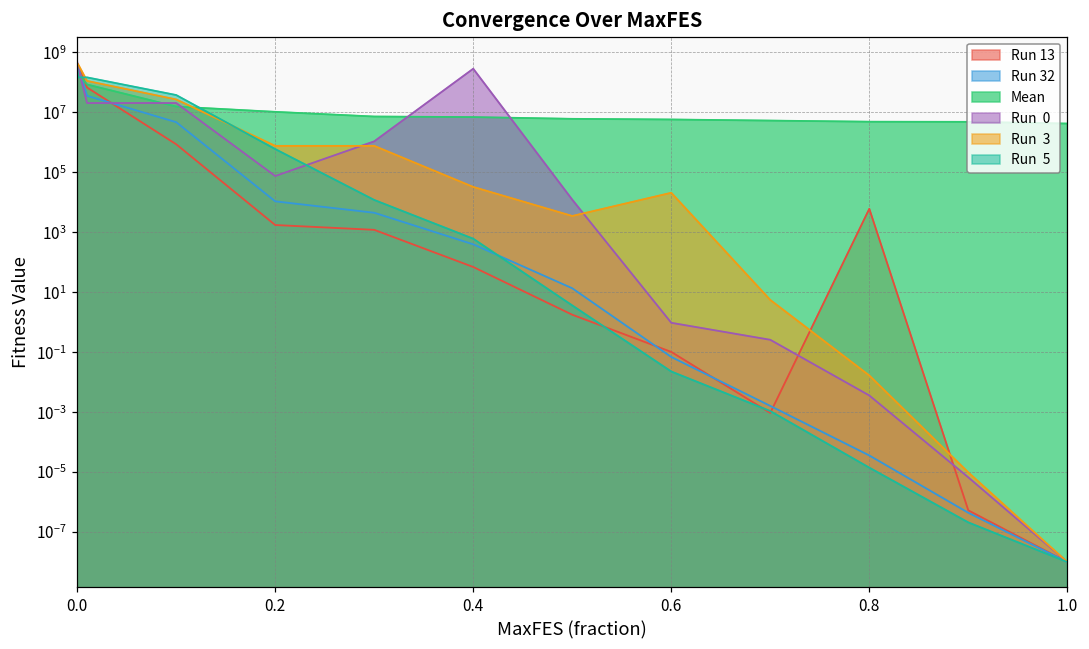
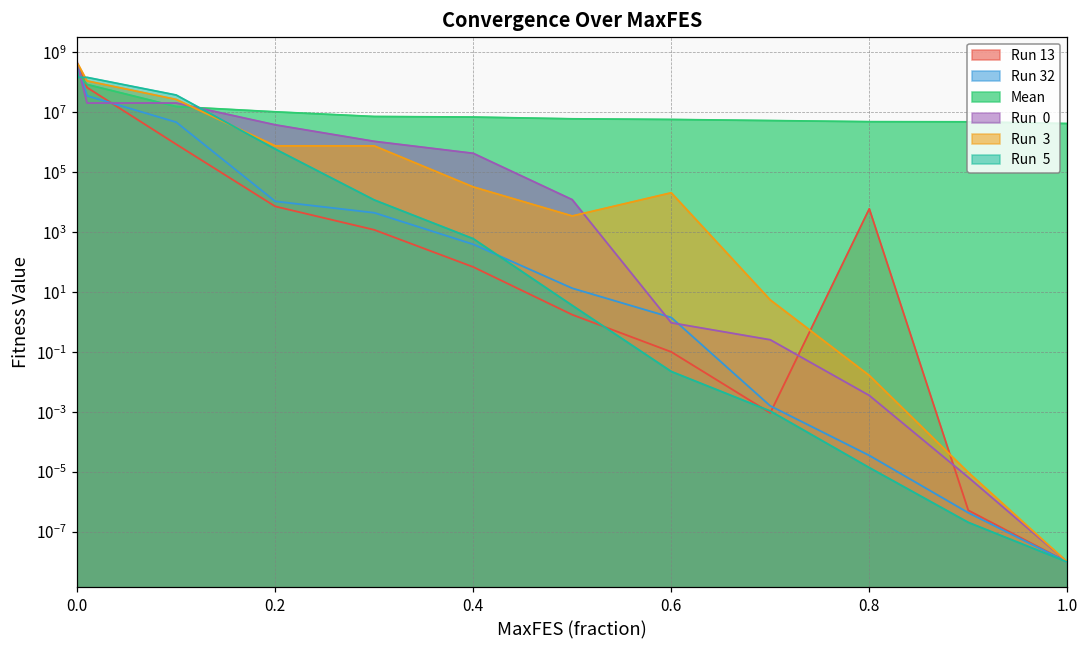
Run 13, 0.2: 2000 -> 7000
Run 0, 0.2: 80000 -> 4000000
Run 0, 0.4: 300000000 -> 400000
Run 32, 0.6: 0.07 -> 1
